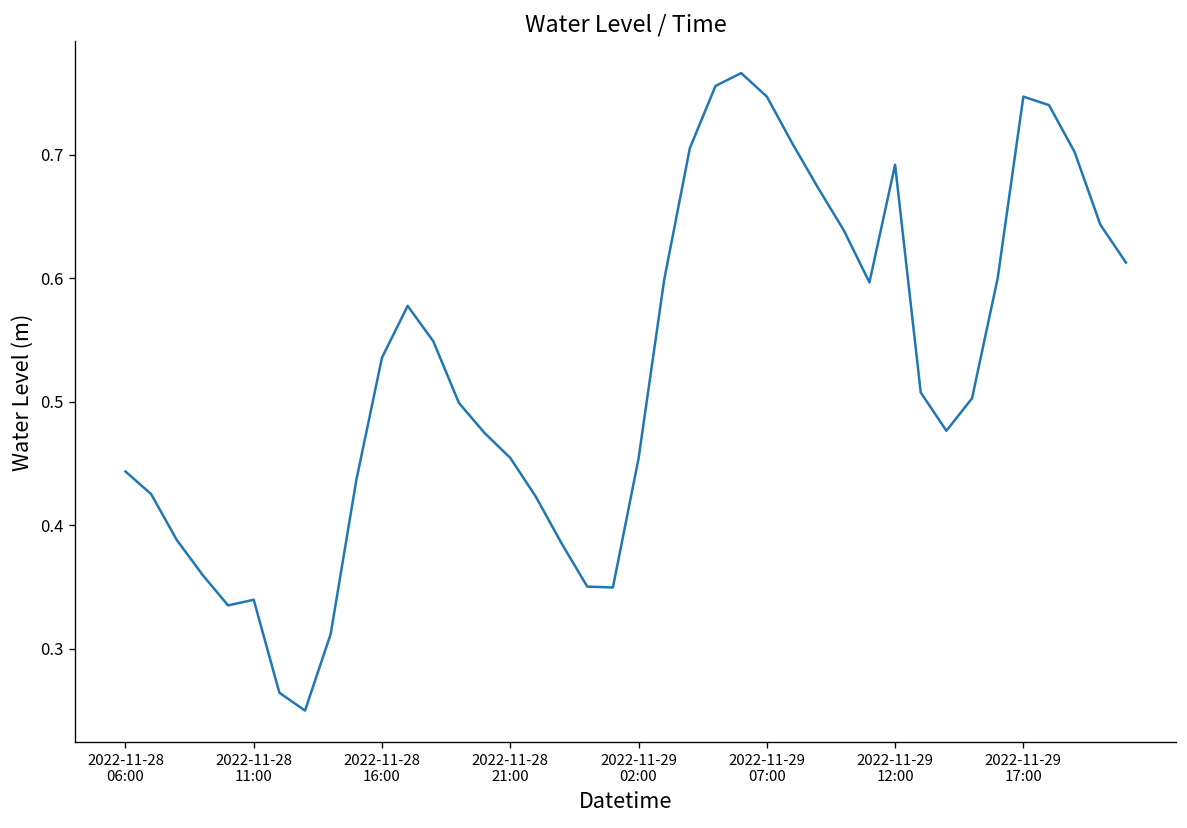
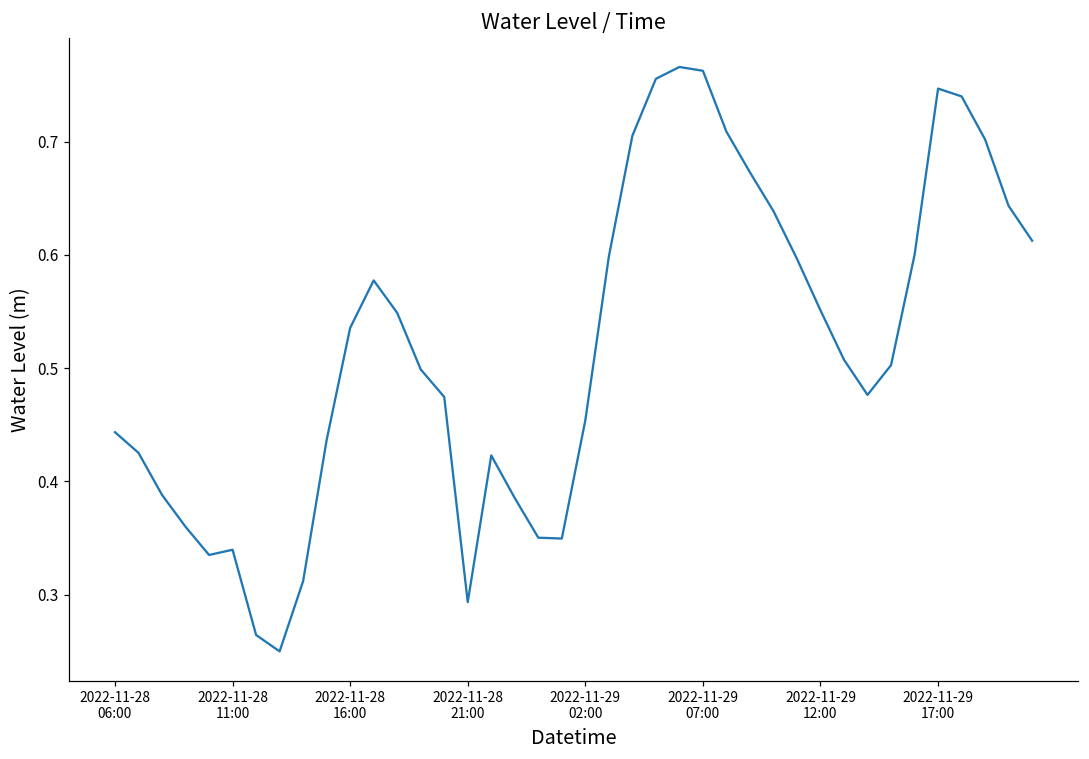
2022-11-28 21:00: 0.454 -> 0.293
2022-11-29 07:00: 0.747 -> 0.763
2022-11-29 12:00: 0.692 -> 0.551
